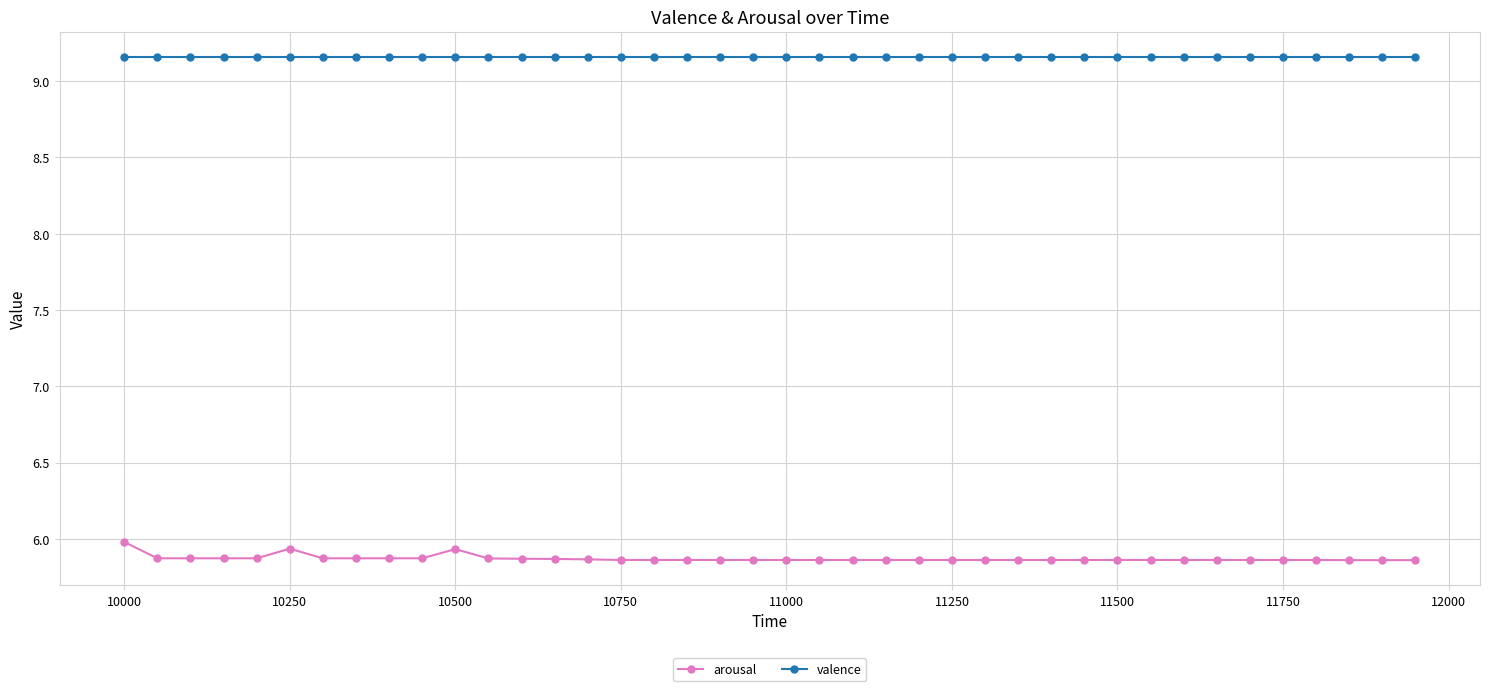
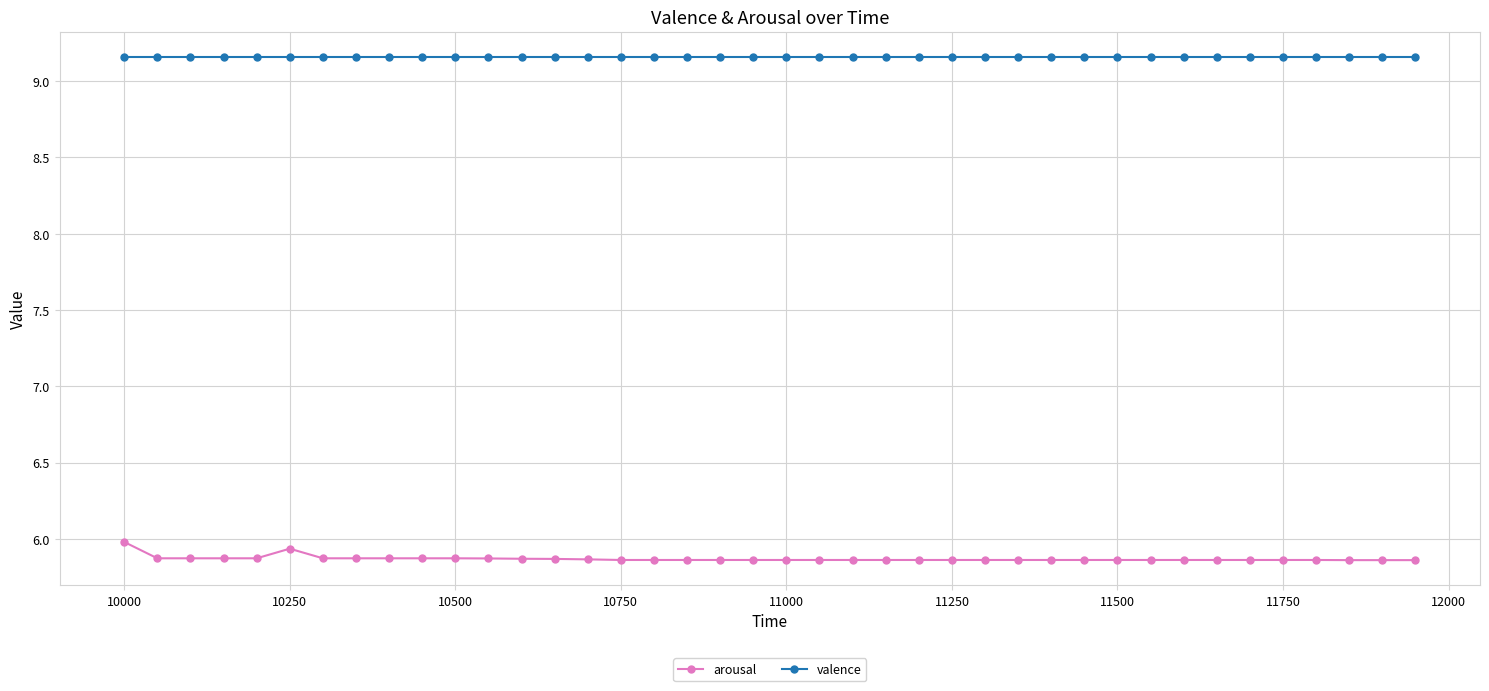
arousal, 10500: 5.93 -> 5.87
